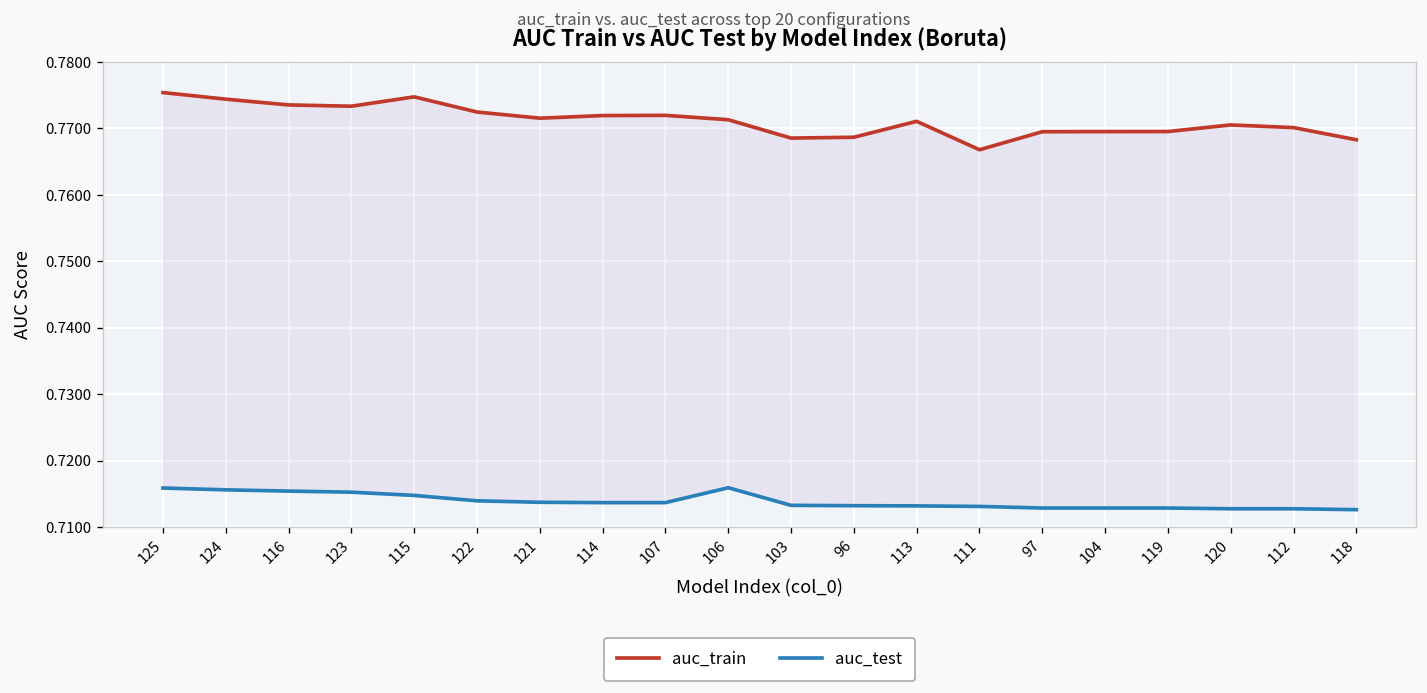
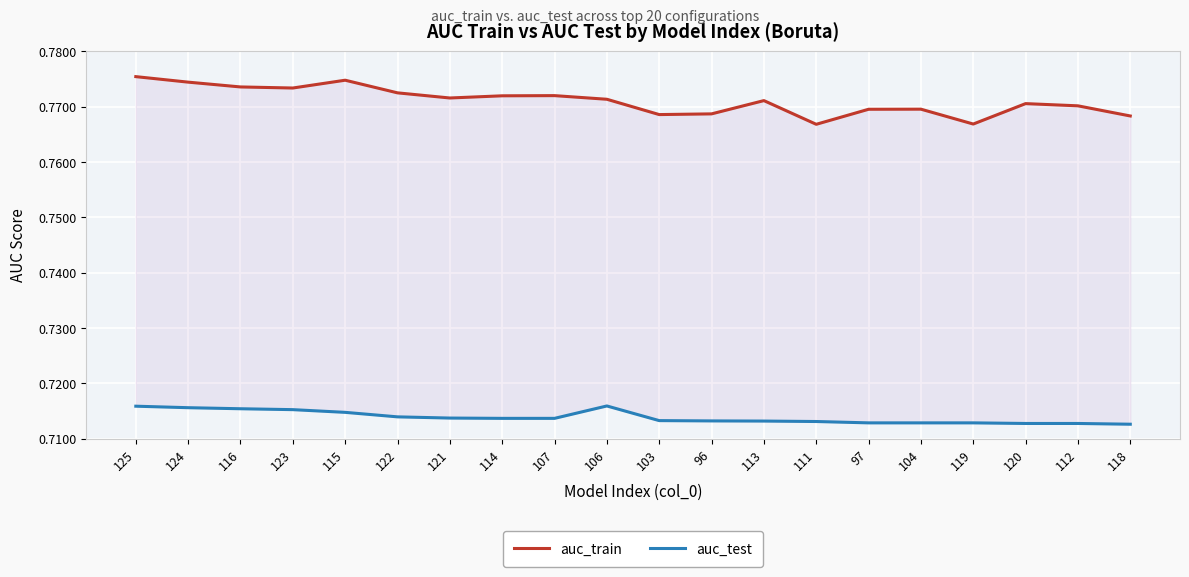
auc_train, 119: 0.770 -> 0.767
